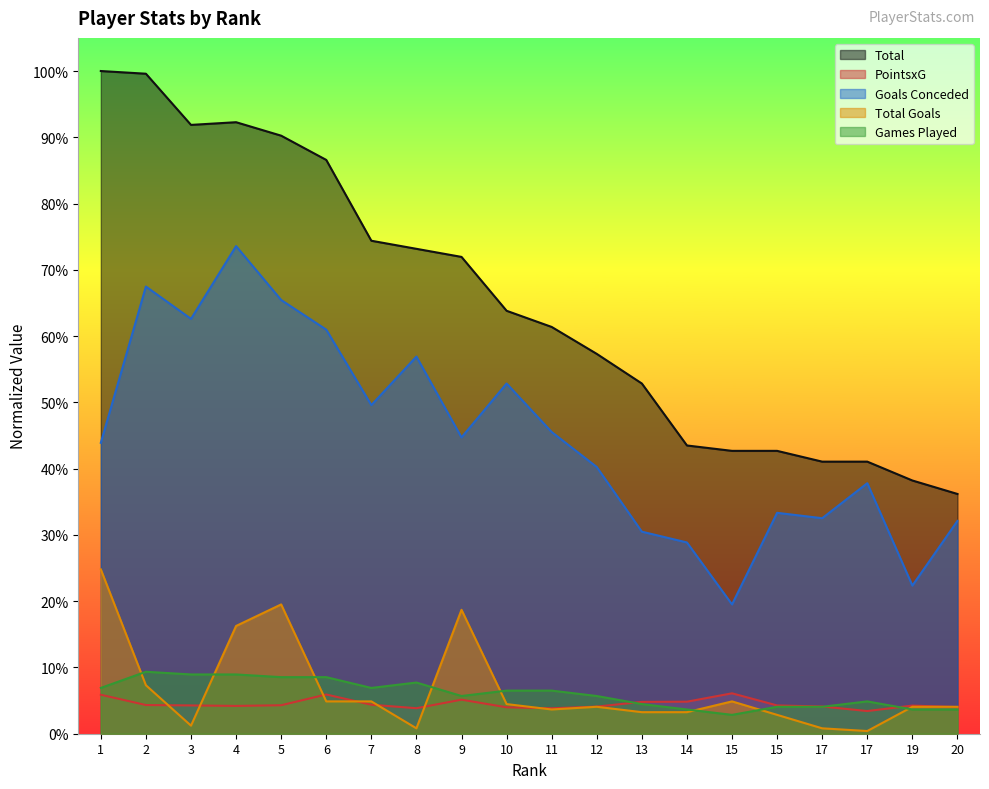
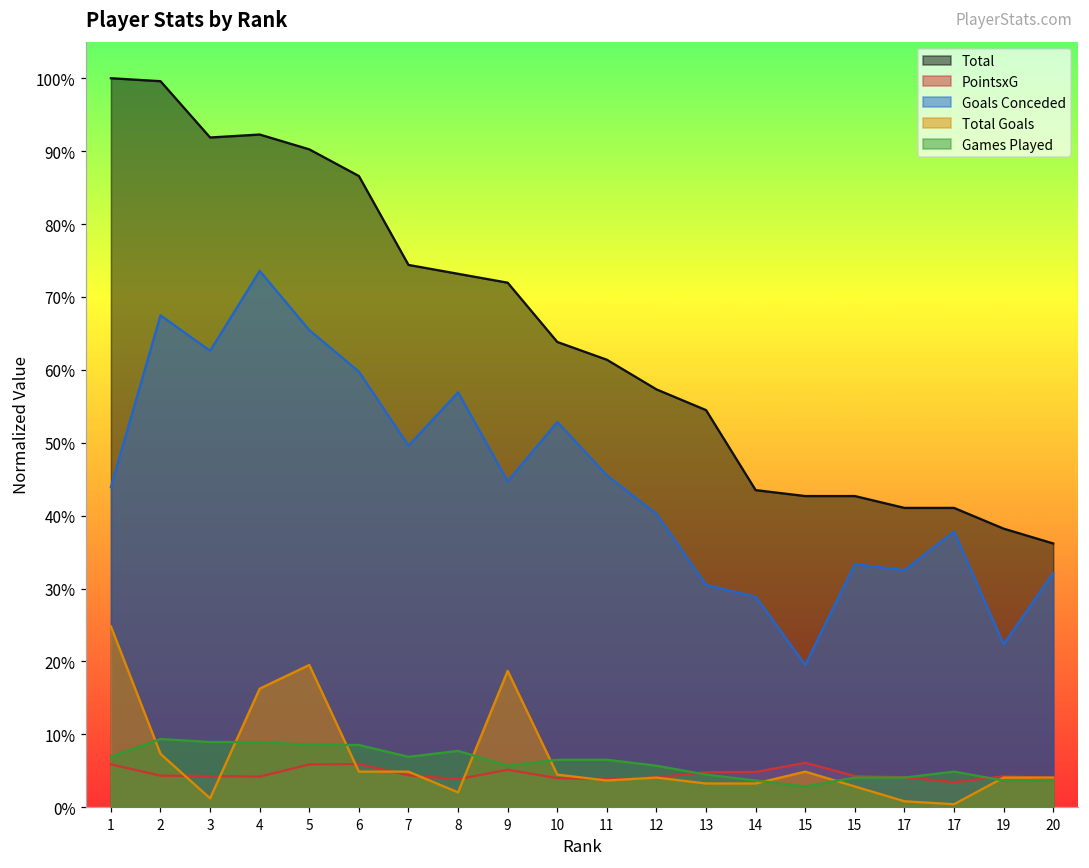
PointsxG, 5: 4% -> 6%
Goals Conceded, 6: 61% -> 60%
Total Goals, 8: 1% -> 2%
Total, 13: 53% -> 54%
